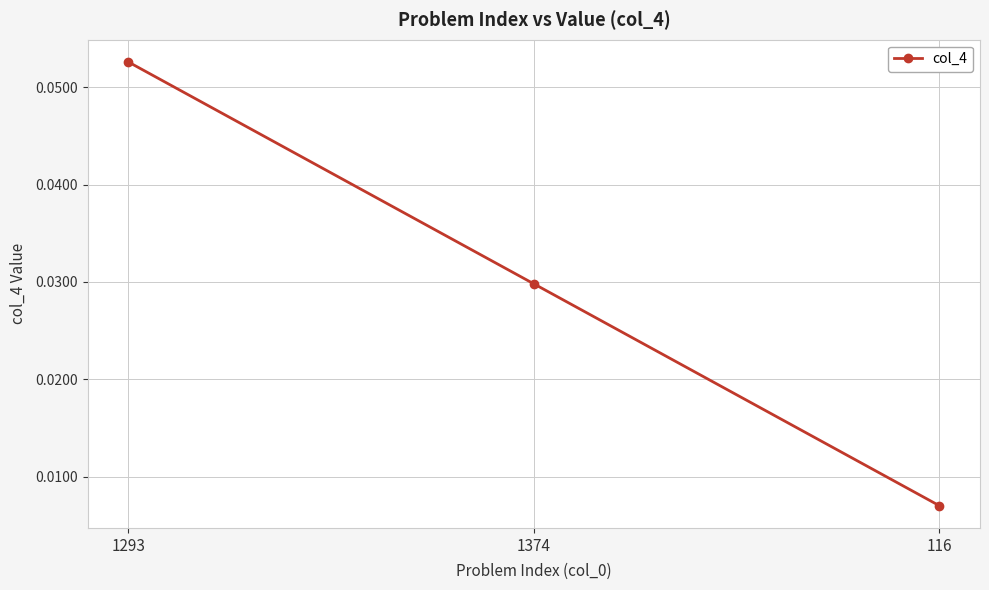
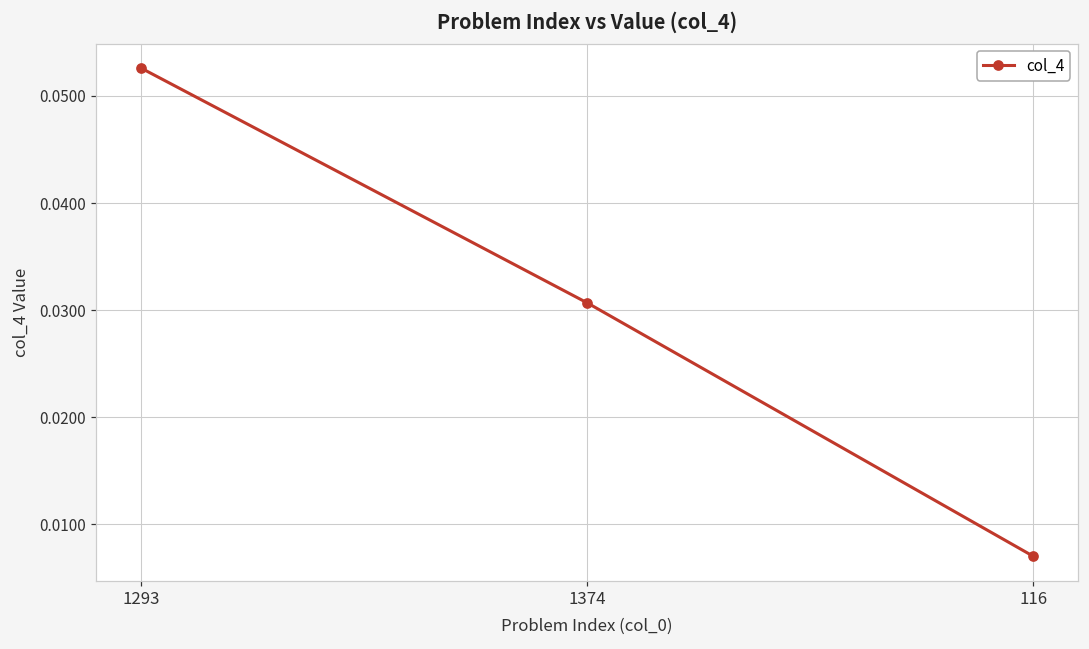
1374: 0.030 -> 0.031
